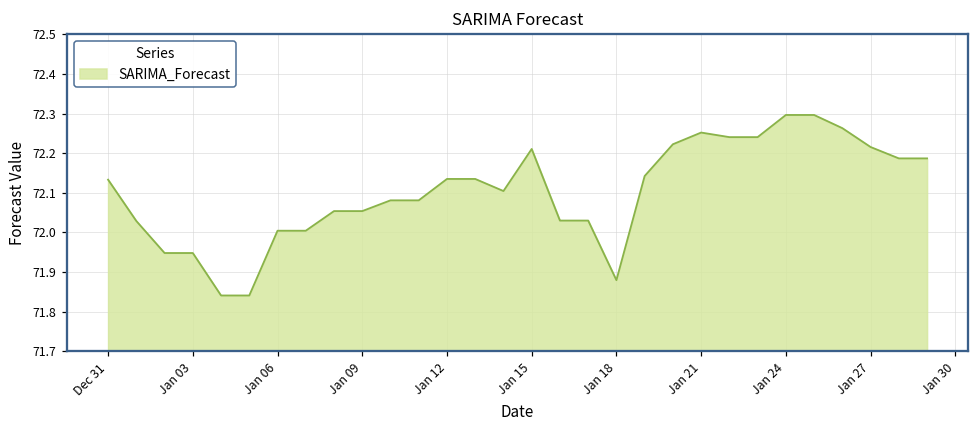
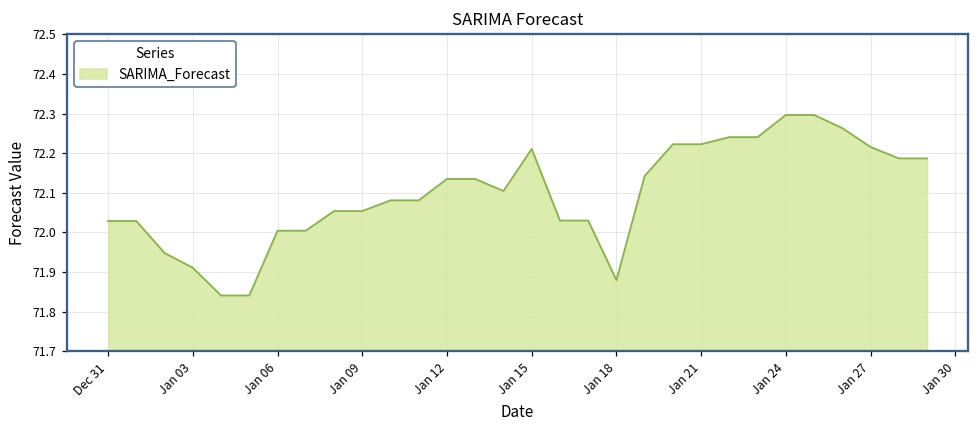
Dec 31: 72.13 -> 72.03
Jan 03: 71.95 -> 71.91
Jan 21: 72.25 -> 72.22
